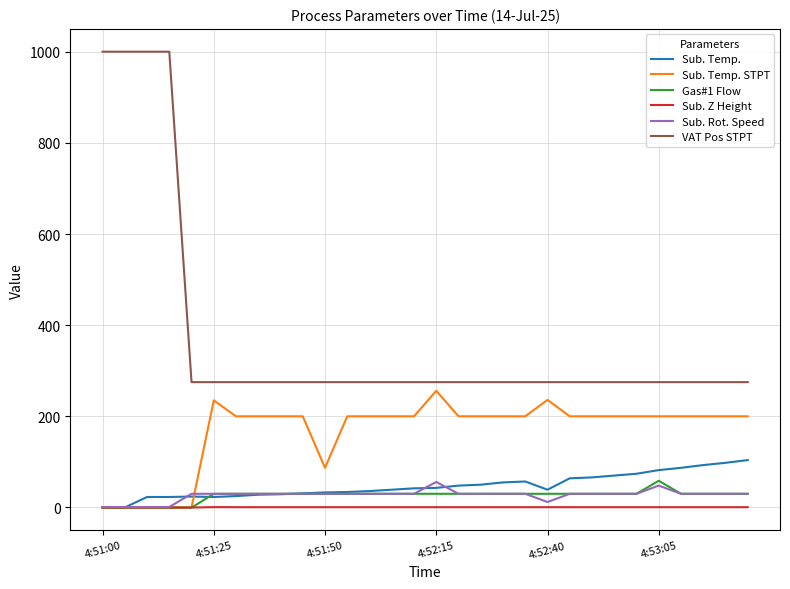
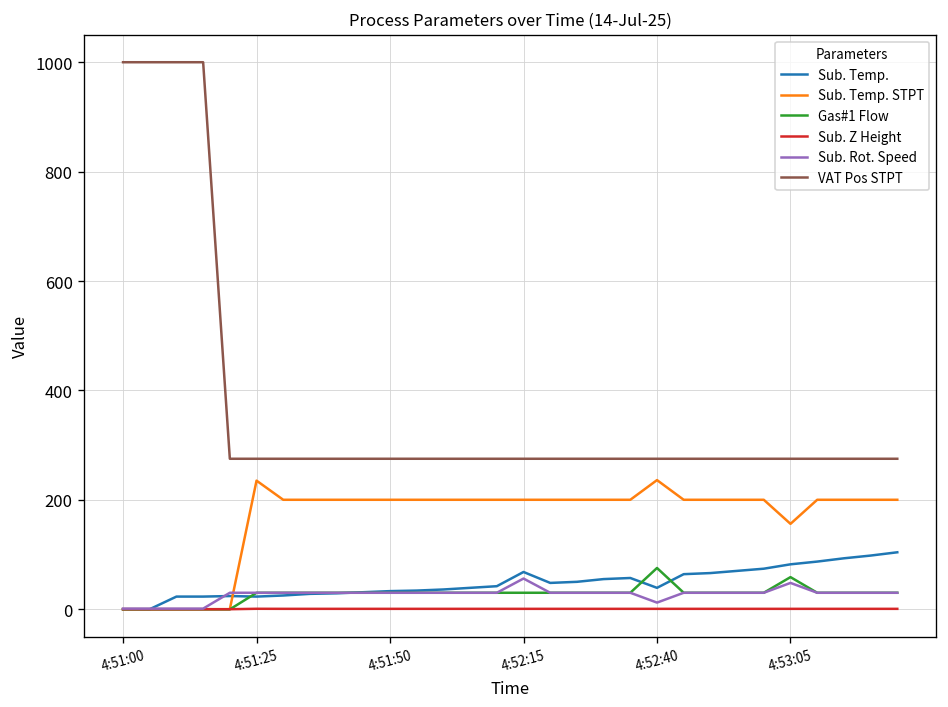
Sub. Temp. STPT, 4:51:50: 90 -> 200
Sub. Temp., 4:52:15: 40 -> 70
Sub. Temp. STPT, 4:52:15: 260 -> 200
Gas#1 Flow, 4:52:40: 30 -> 80
Sub. Temp. STPT, 4:53:05: 200 -> 160
